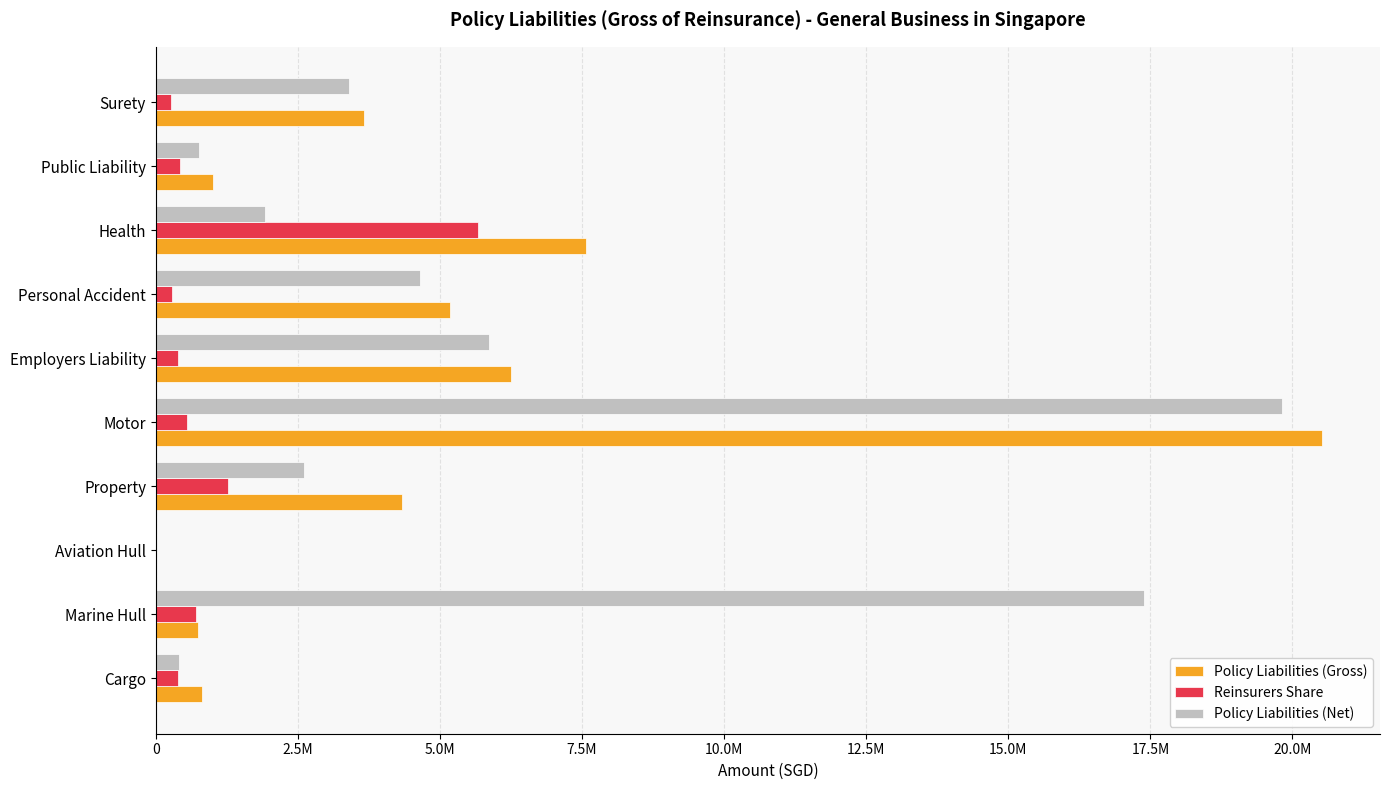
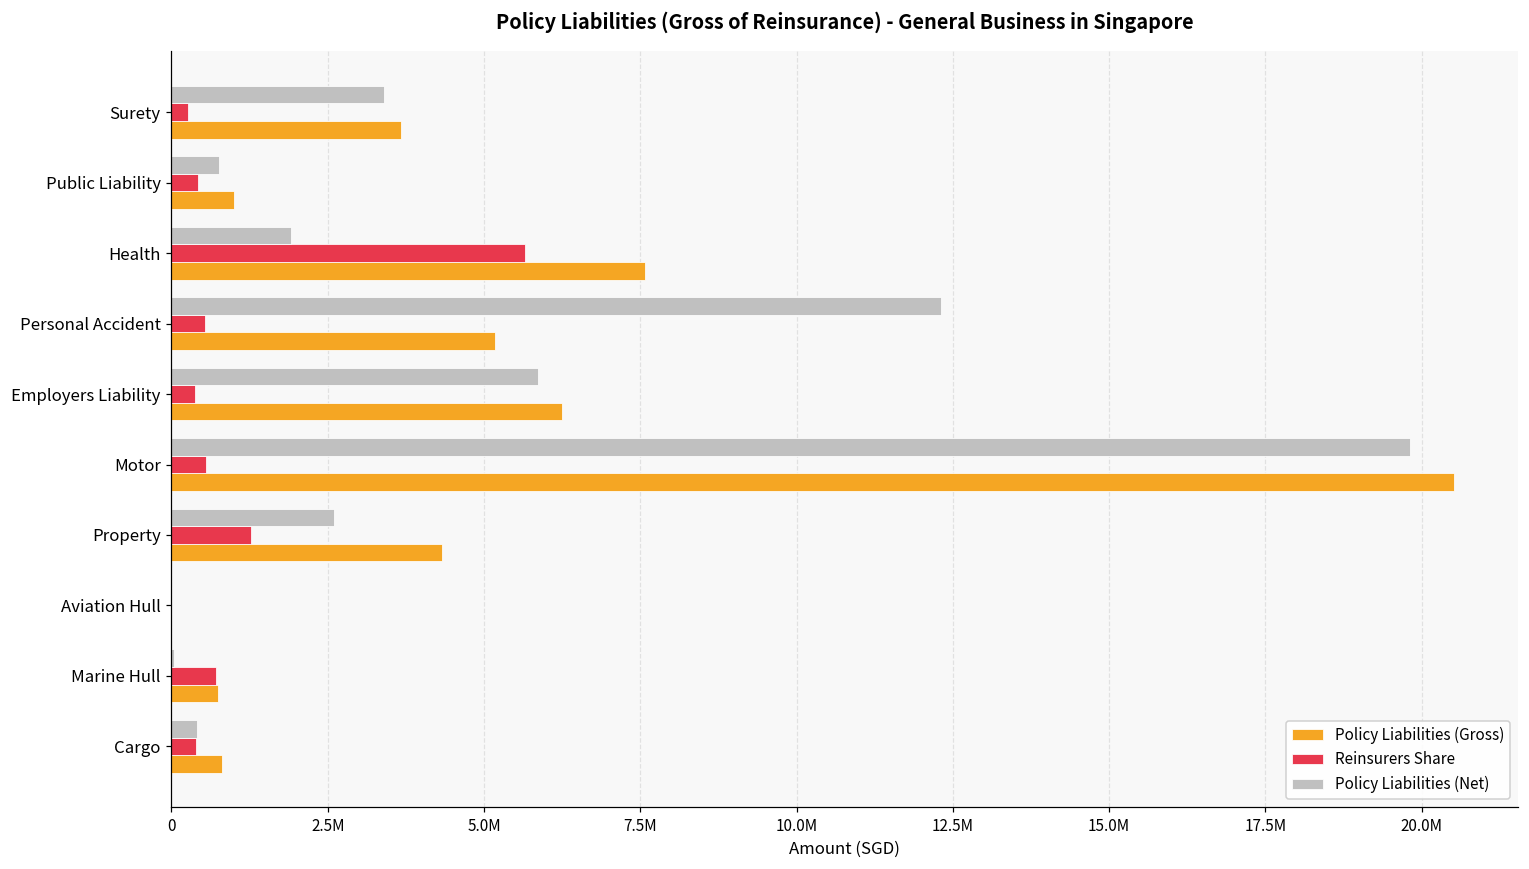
Policy Liabilities (Net), Personal Accident: 4700000 -> 12300000
Reinsurers Share, Personal Accident: 300000 -> 500000
Policy Liabilities (Net), Marine Hull: 17400000 -> 0
